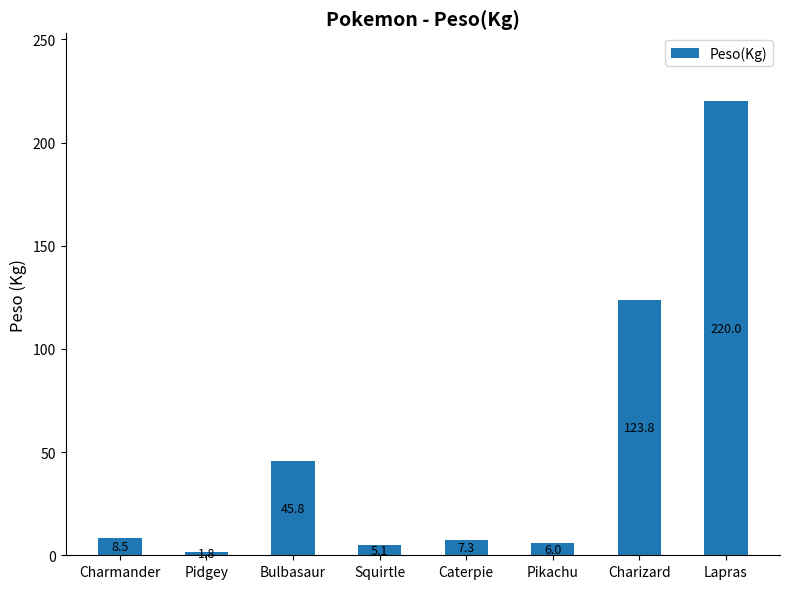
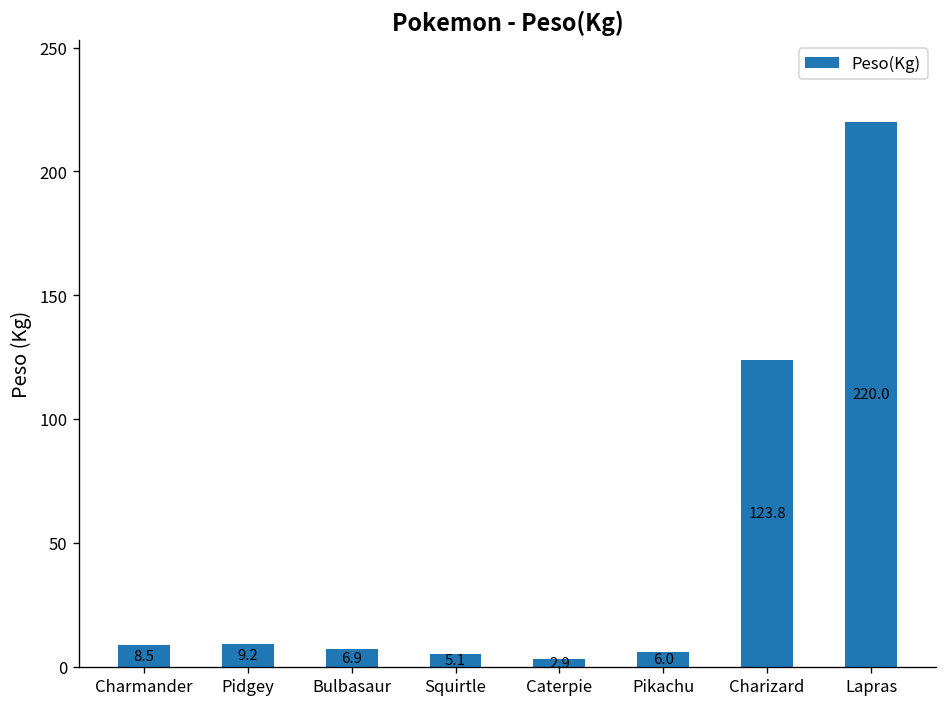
Pidgey: 1.8 -> 9.2
Bulbasaur: 45.8 -> 6.9
Caterpie: 7.3 -> 2.9
